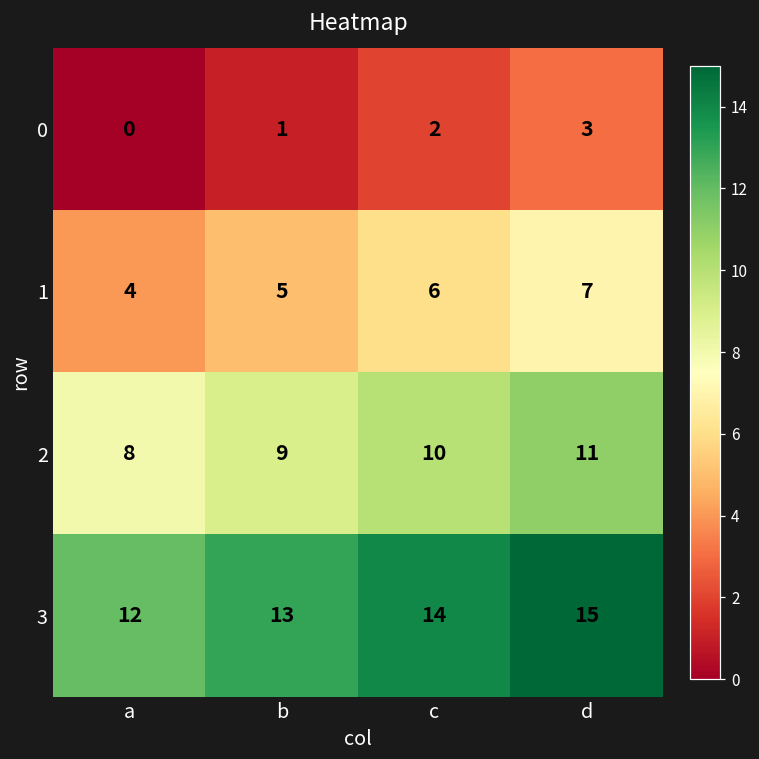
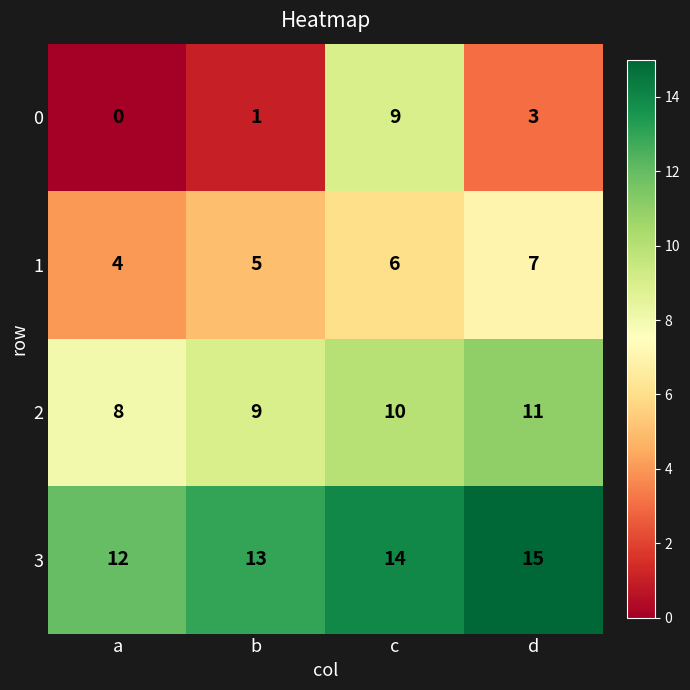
0, c: 2 -> 9
